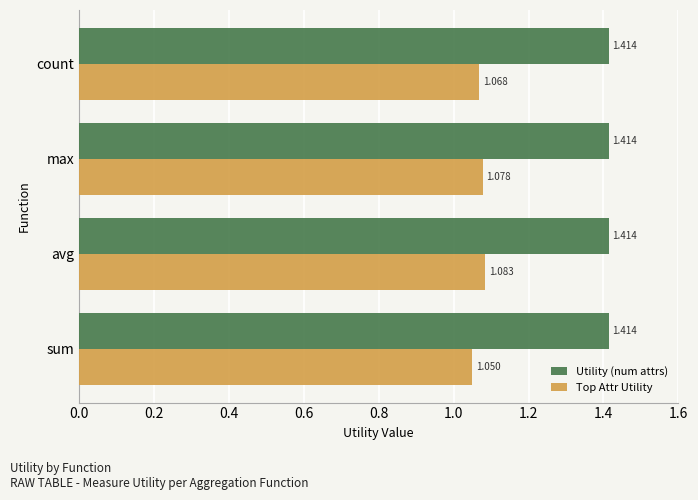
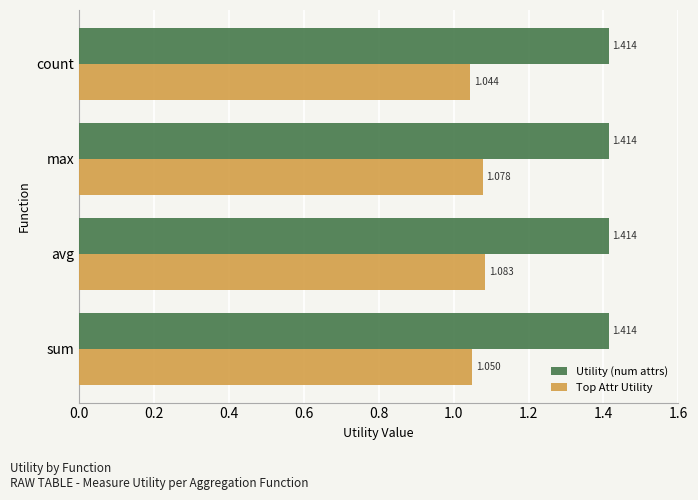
Top Attr Utility, count: 1.068 -> 1.044
